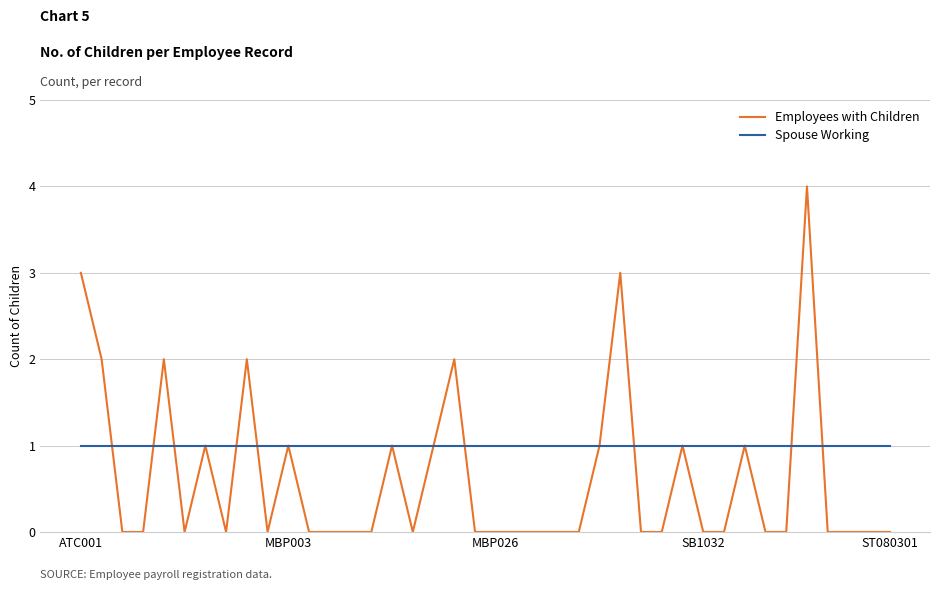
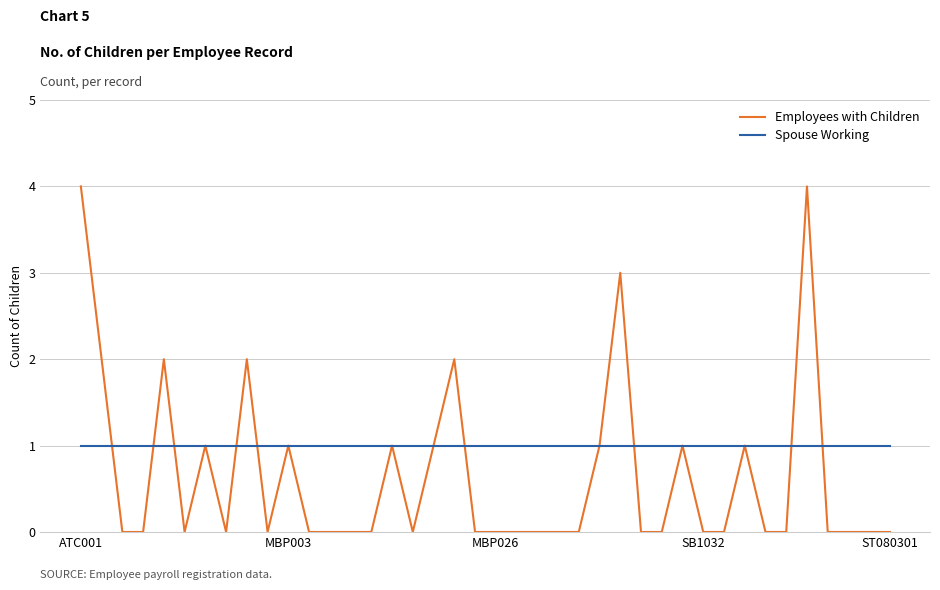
Employees with Children, ATC001: 3 -> 4
